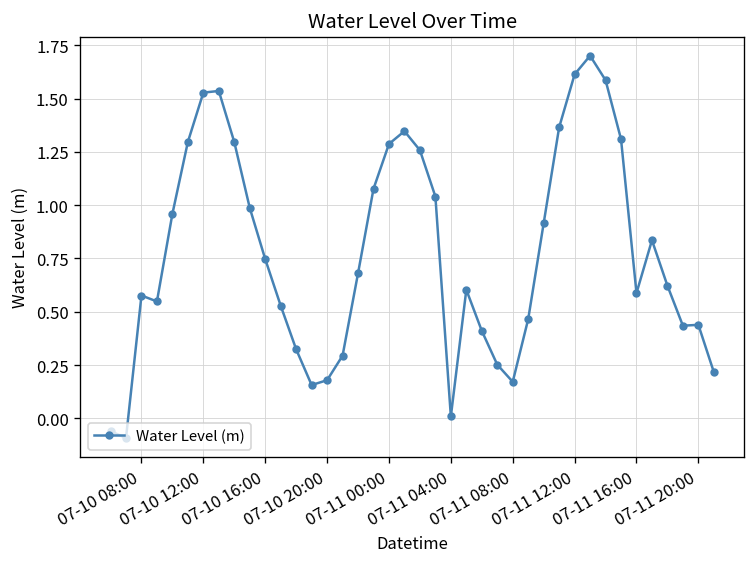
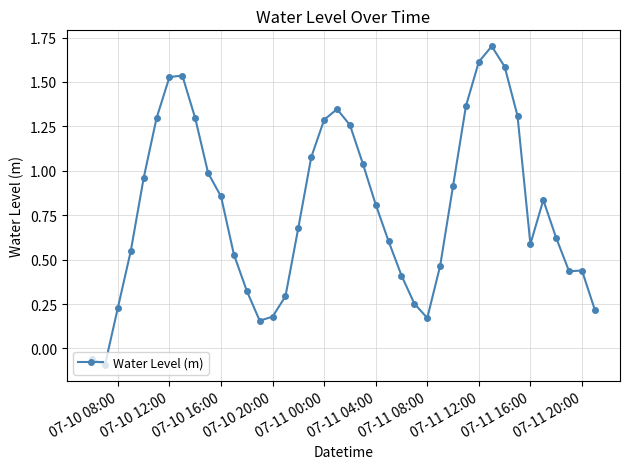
07-10 08:00: 0.58 -> 0.23
07-10 16:00: 0.75 -> 0.86
07-11 04:00: 0.01 -> 0.81
